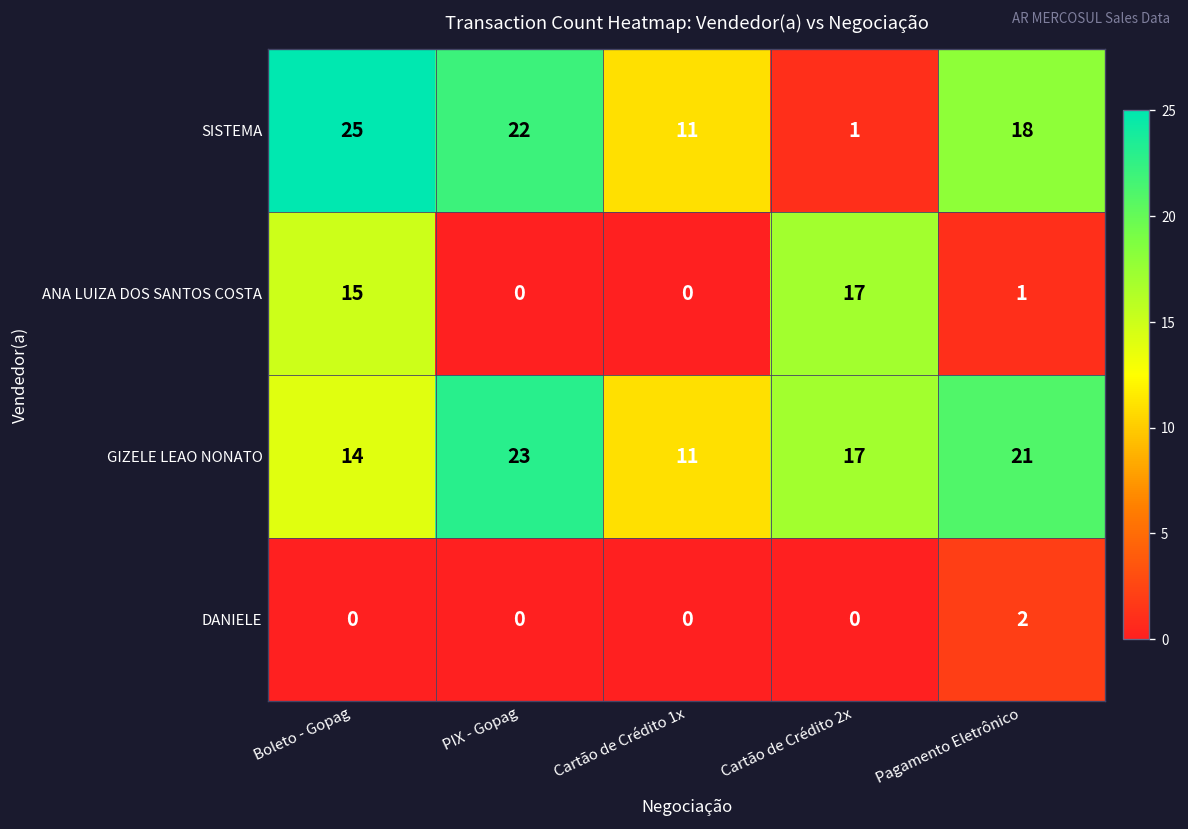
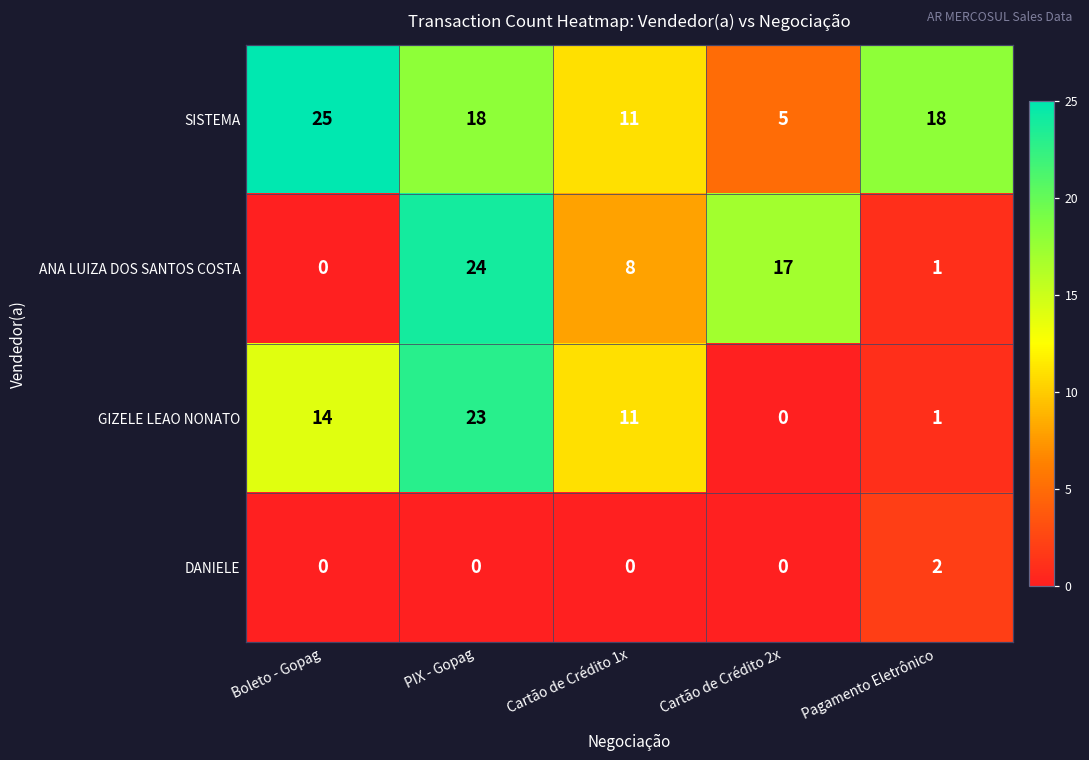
SISTEMA, PIX - Gopag: 22 -> 18
SISTEMA, Cartão de Crédito 2x: 1 -> 5
ANA LUIZA DOS SANTOS COSTA, Boleto - Gopag: 15 -> 0
ANA LUIZA DOS SANTOS COSTA, PIX - Gopag: 0 -> 24
ANA LUIZA DOS SANTOS COSTA, Cartão de Crédito 1x: 0 -> 8
GIZELE LEAO NONATO, Cartão de Crédito 2x: 17 -> 0
GIZELE LEAO NONATO, Pagamento Eletrônico: 21 -> 1
